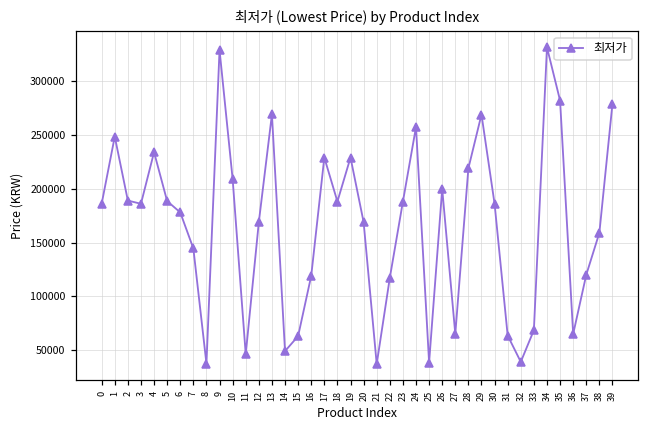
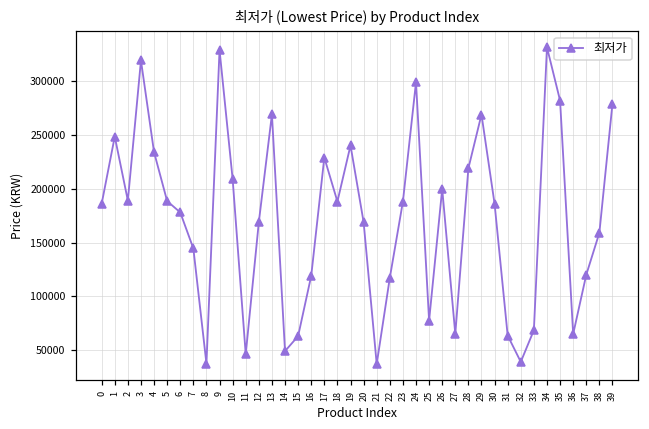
3: 190000 -> 320000
19: 230000 -> 240000
24: 260000 -> 300000
25: 40000 -> 80000
